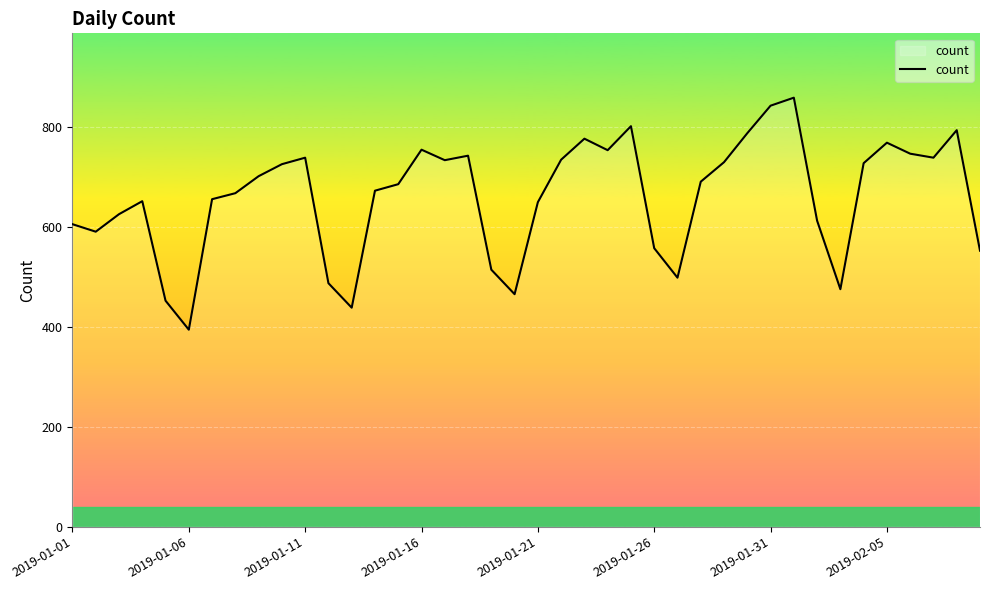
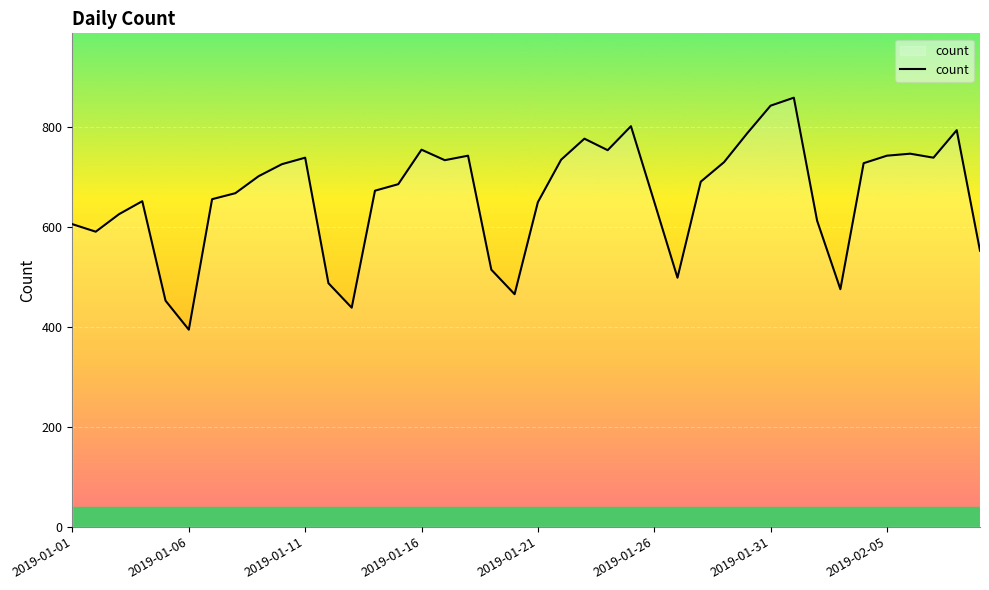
2019-01-26: 560 -> 650
2019-02-05: 770 -> 740
